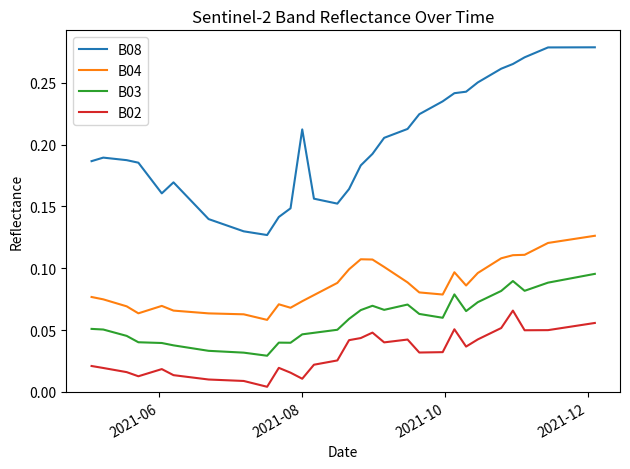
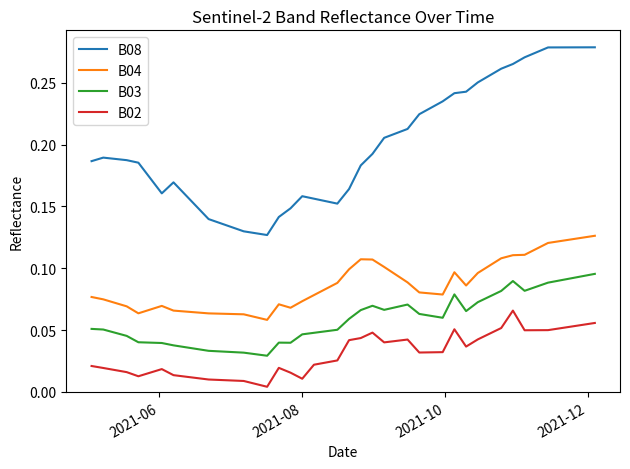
B08, 2021-08: 0.212 -> 0.158
